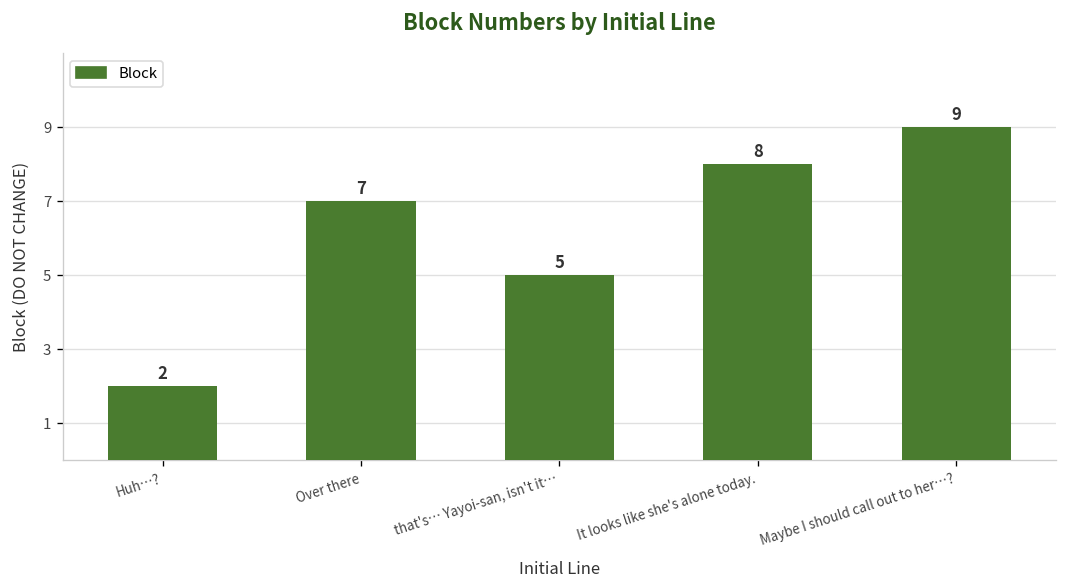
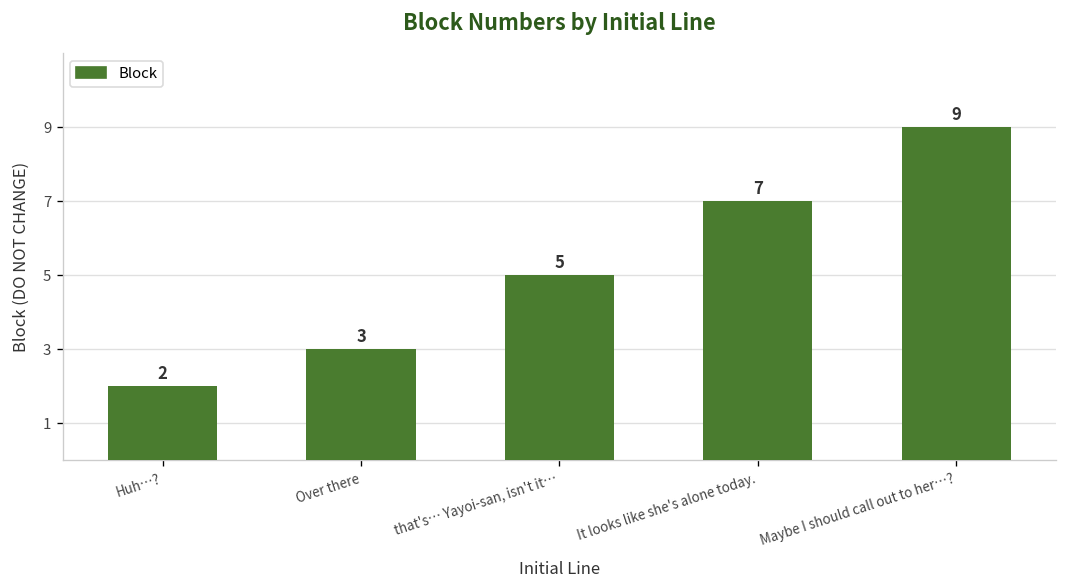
Over there: 7 -> 3
It looks like she's alone today.: 8 -> 7
